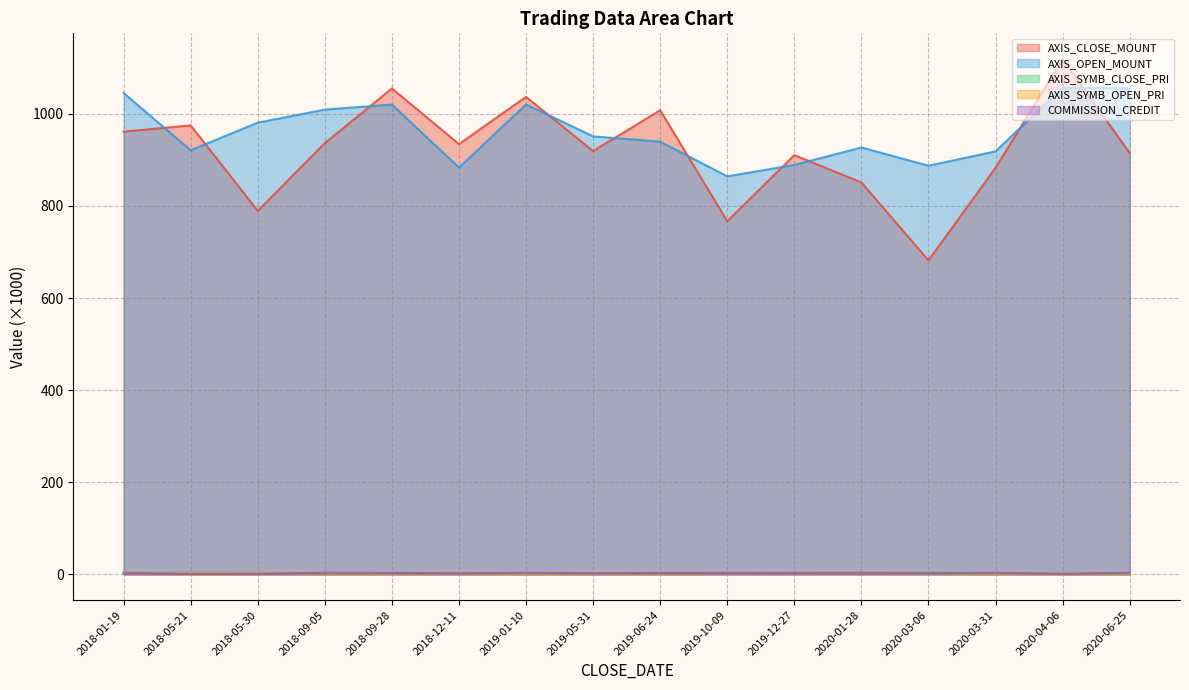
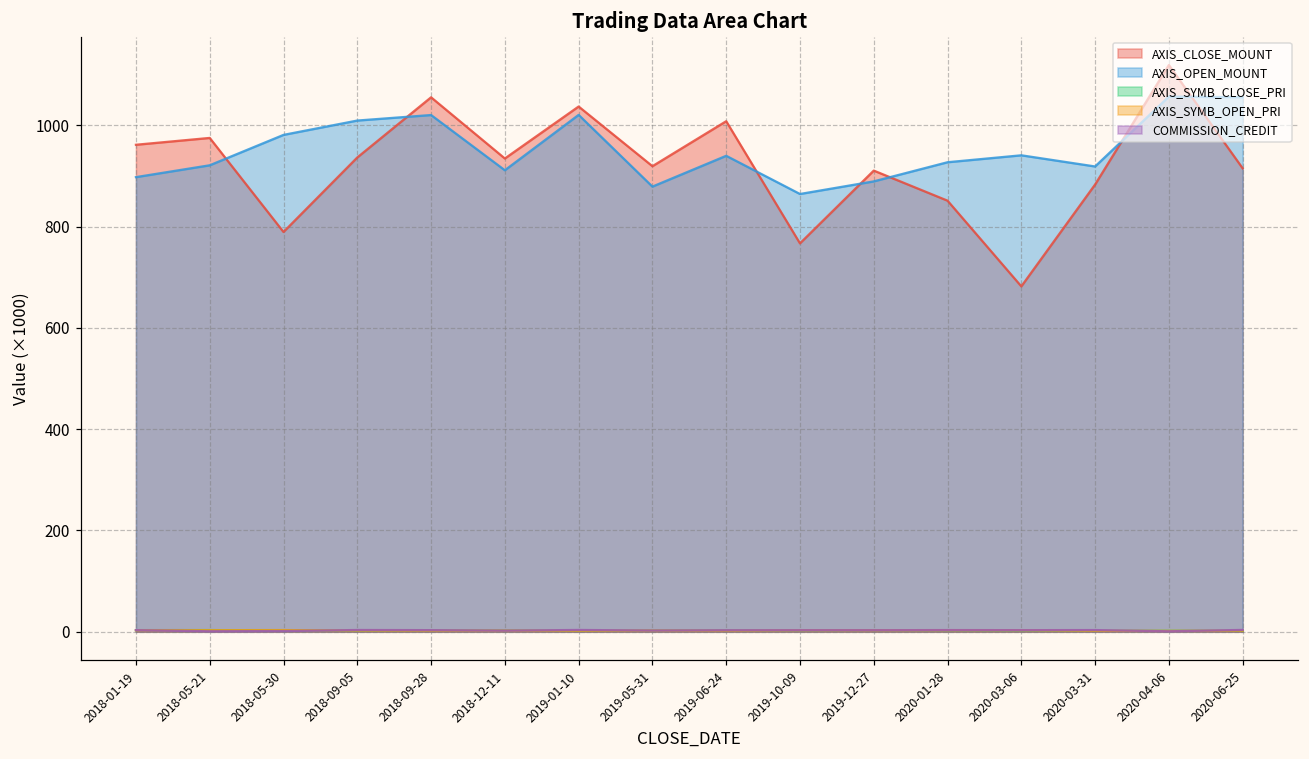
AXIS_OPEN_MOUNT, 2018-01-19: 1050 -> 900
AXIS_OPEN_MOUNT, 2018-12-11: 880 -> 910
AXIS_OPEN_MOUNT, 2019-05-31: 950 -> 880
AXIS_OPEN_MOUNT, 2020-03-06: 890 -> 940
